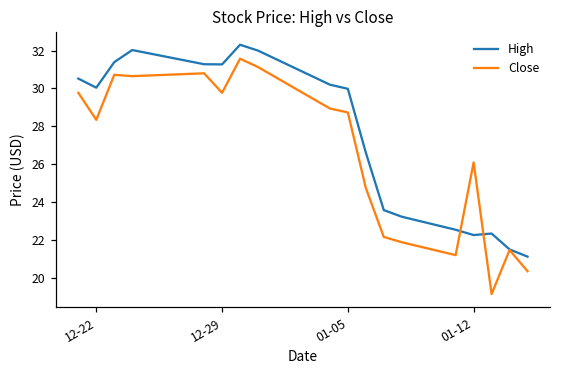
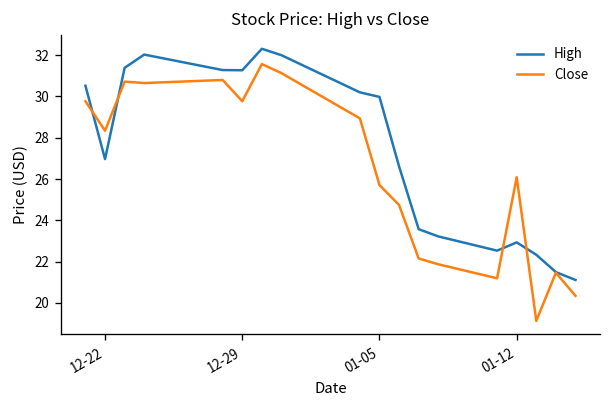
High, 12-22: 30.0 -> 27.0
Close, 01-05: 28.7 -> 25.7
High, 01-12: 22.3 -> 22.9
